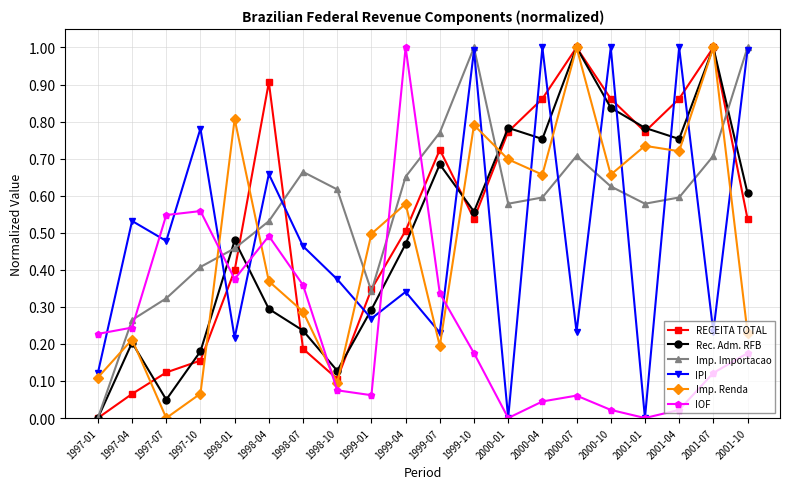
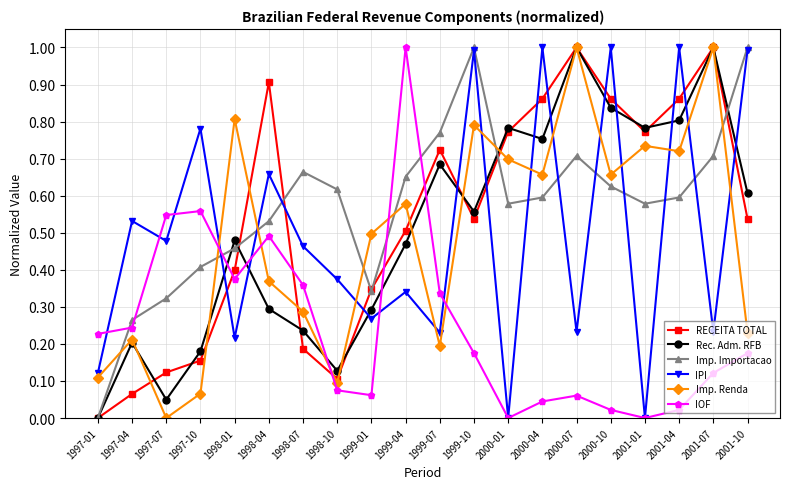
Rec. Adm. RFB, 2001-04: 0.75 -> 0.80
